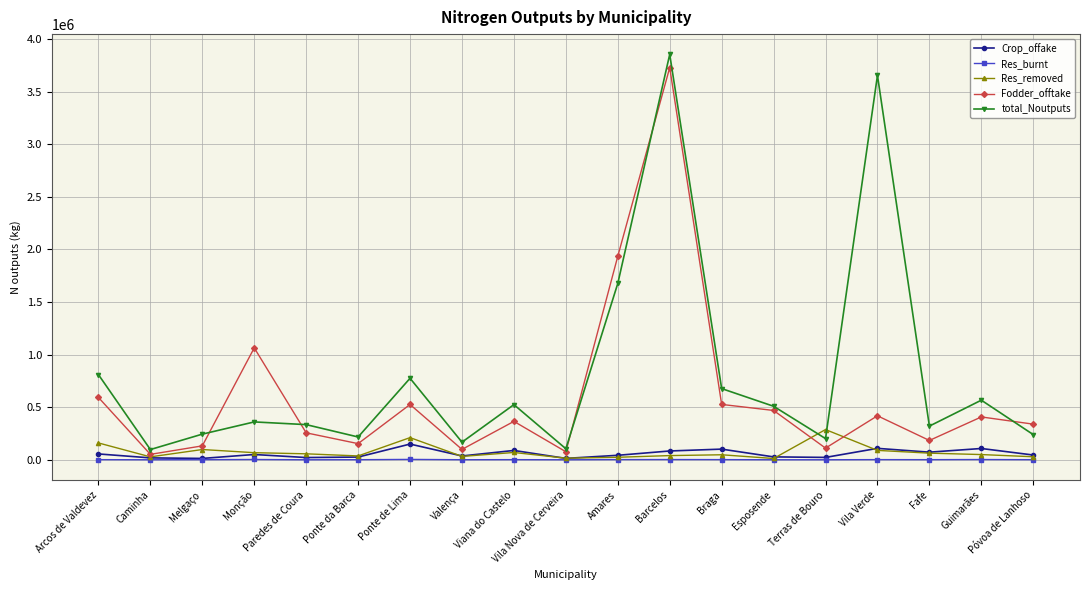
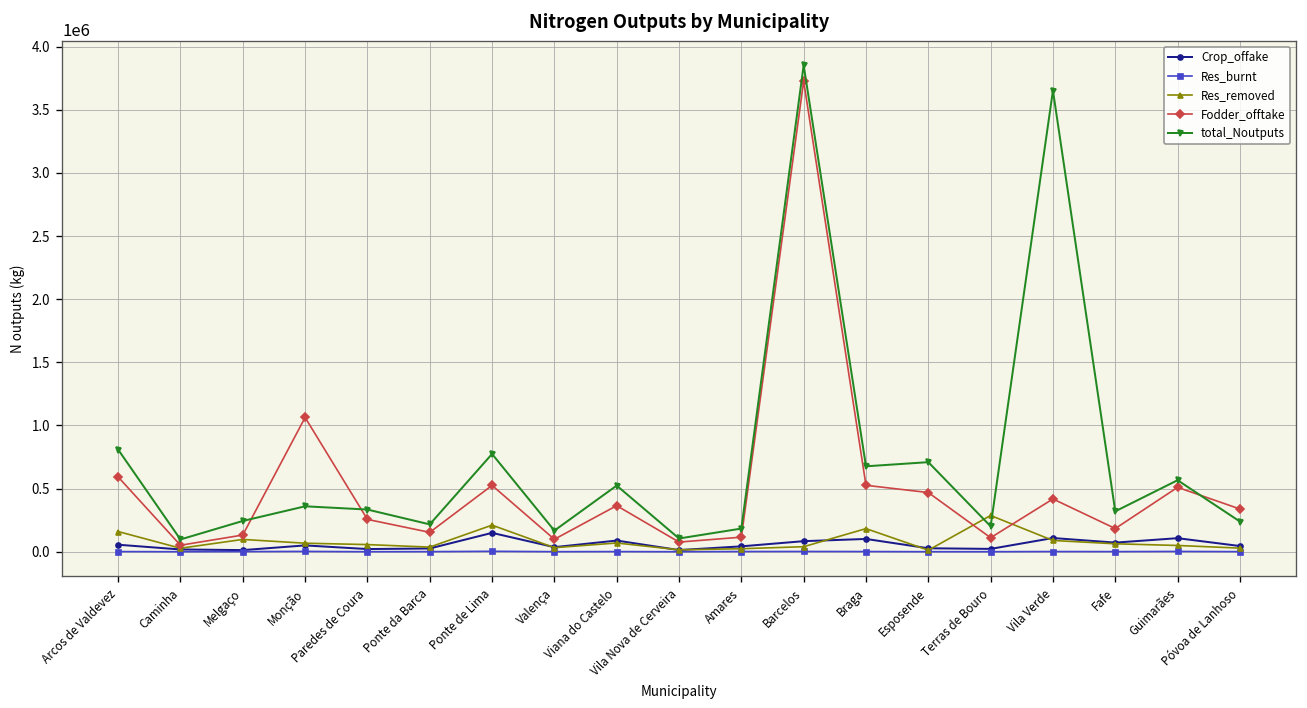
Fodder_offtake, Amares: 1930000 -> 120000
total_Noutputs, Amares: 1680000 -> 180000
Res_removed, Braga: 50000 -> 180000
total_Noutputs, Esposende: 510000 -> 710000
Fodder_offtake, Guimarães: 410000 -> 510000
